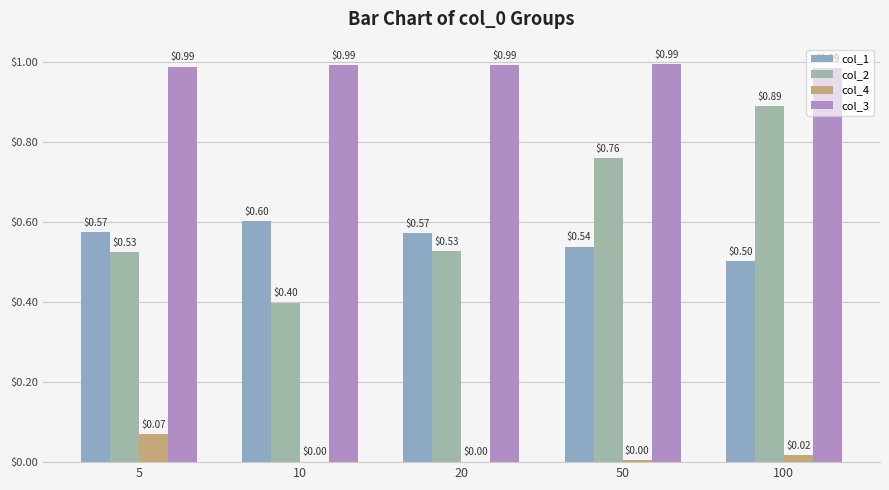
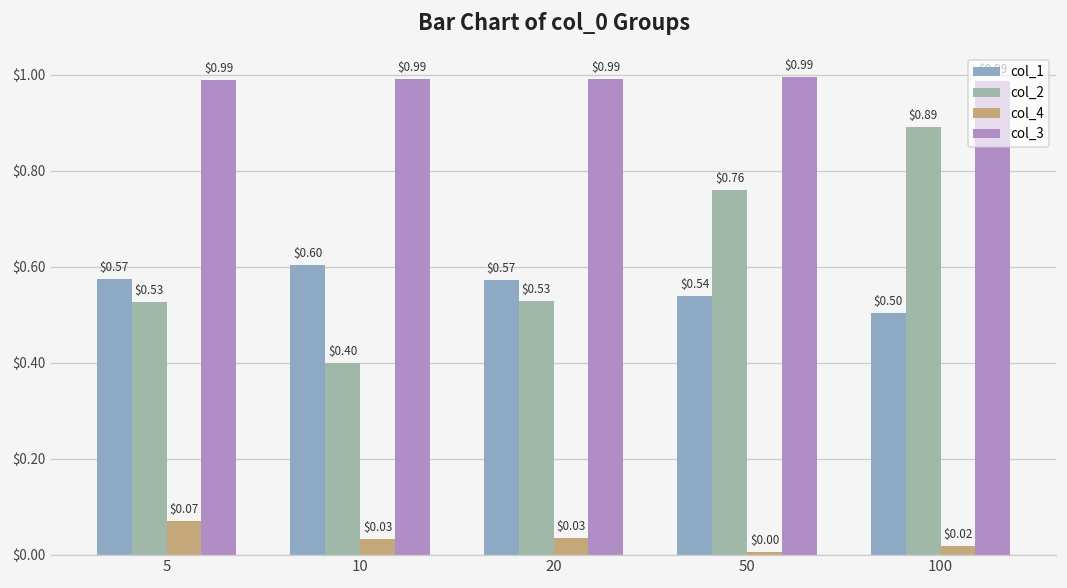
col_4, 10: $0.00 -> $0.03
col_4, 20: $0.00 -> $0.03
